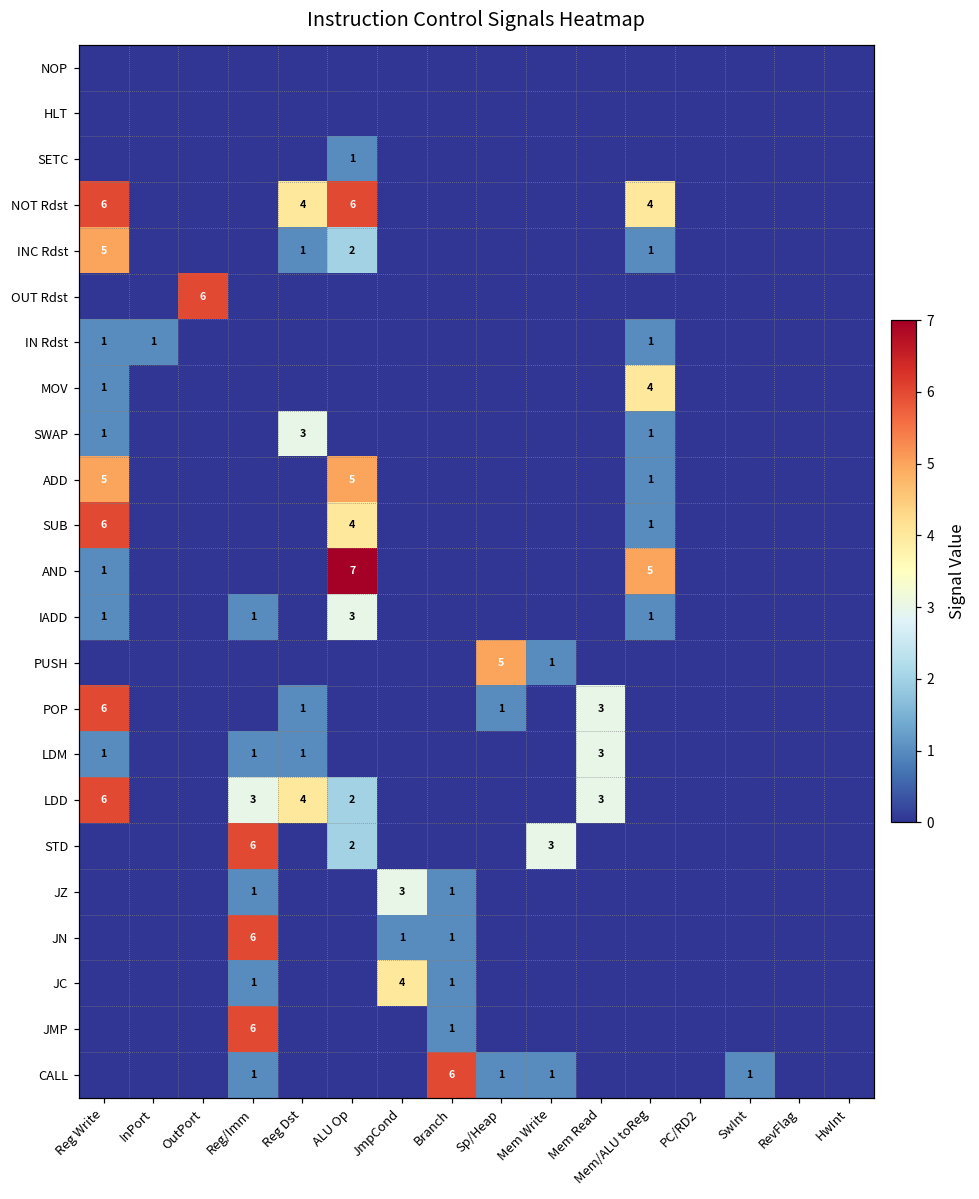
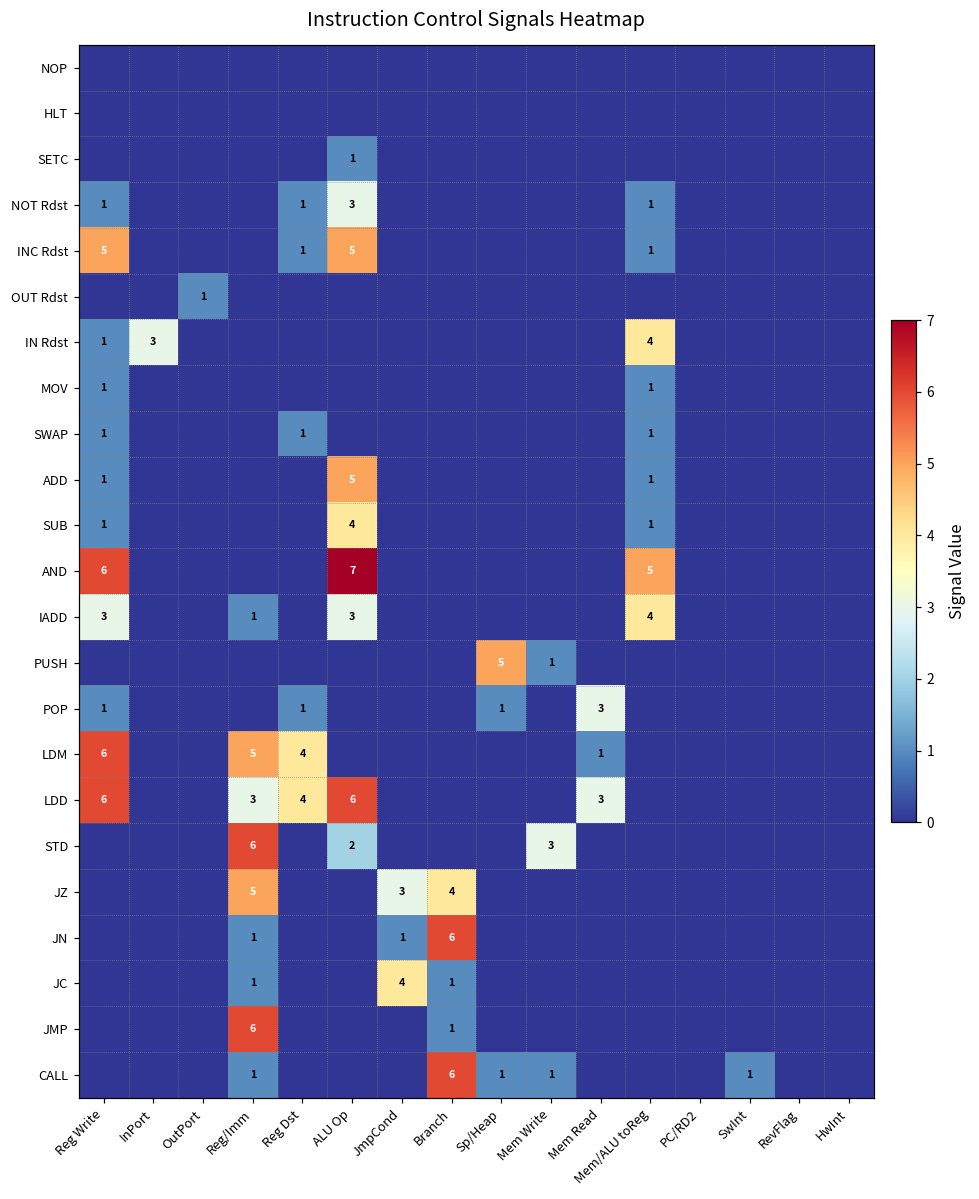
NOT Rdst, Reg Write: 6 -> 1
NOT Rdst, Reg Dst: 4 -> 1
NOT Rdst, ALU Op: 6 -> 3
NOT Rdst, Mem/ALU toReg: 4 -> 1
INC Rdst, ALU Op: 2 -> 5
OUT Rdst, OutPort: 6 -> 1
IN Rdst, InPort: 1 -> 3
IN Rdst, Mem/ALU toReg: 1 -> 4
MOV, Mem/ALU toReg: 4 -> 1
SWAP, Reg Dst: 3 -> 1
ADD, Reg Write: 5 -> 1
SUB, Reg Write: 6 -> 1
AND, Reg Write: 1 -> 6
IADD, Reg Write: 1 -> 3
IADD, Mem/ALU toReg: 1 -> 4
POP, Reg Write: 6 -> 1
LDM, Reg Write: 1 -> 6
LDM, Reg/Imm: 1 -> 5
LDM, Reg Dst: 1 -> 4
LDM, Mem Read: 3 -> 1
LDD, ALU Op: 2 -> 6
JZ, Reg/Imm: 1 -> 5
JZ, Branch: 1 -> 4
JN, Reg/Imm: 6 -> 1
JN, Branch: 1 -> 6
